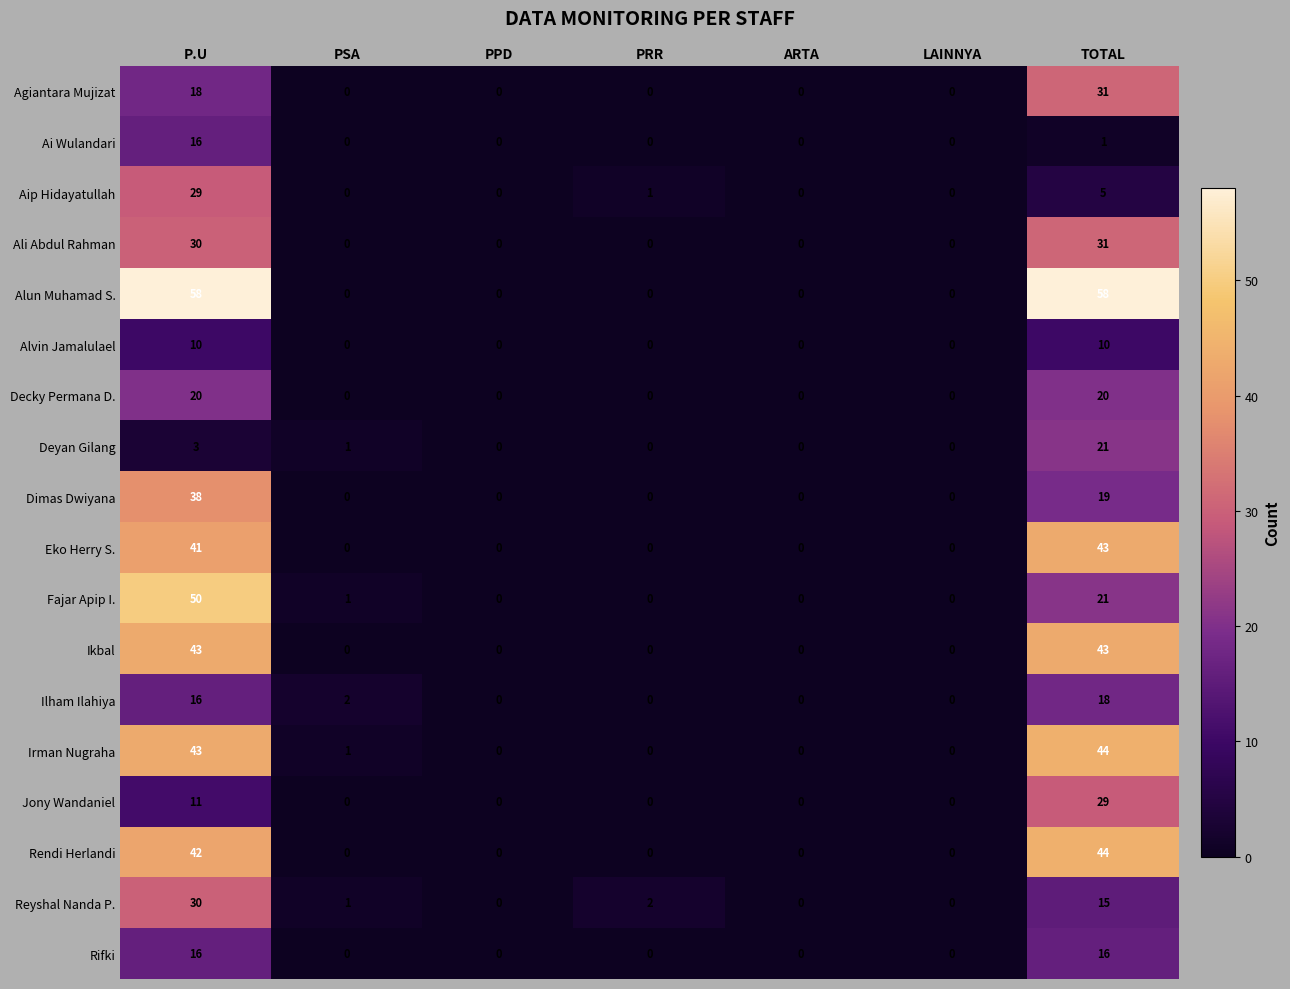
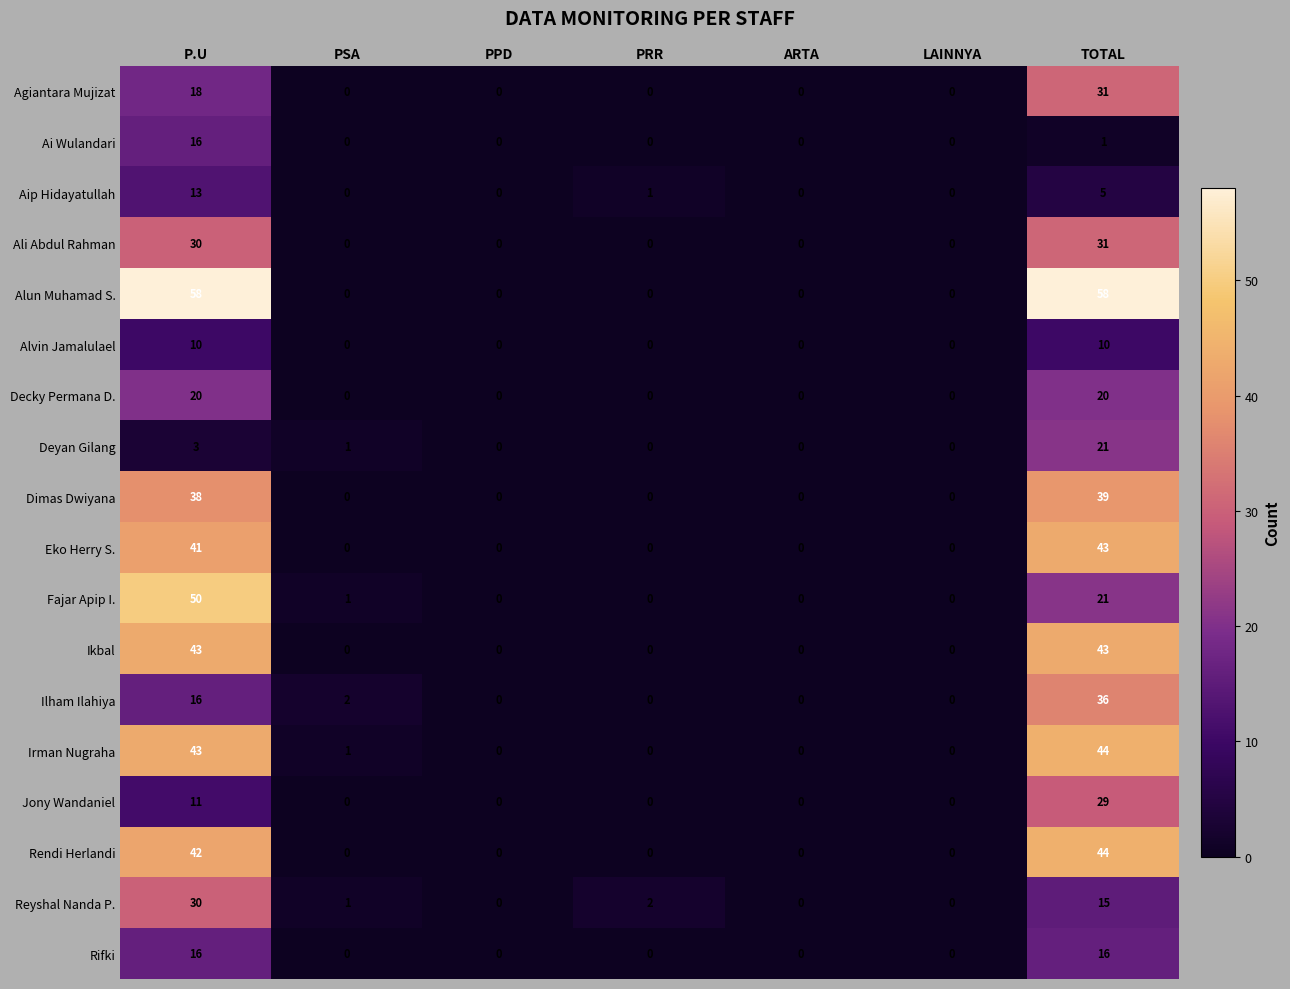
Aip Hidayatullah, P.U: 29 -> 13
Dimas Dwiyana, TOTAL: 19 -> 39
Ilham Ilahiya, TOTAL: 18 -> 36
